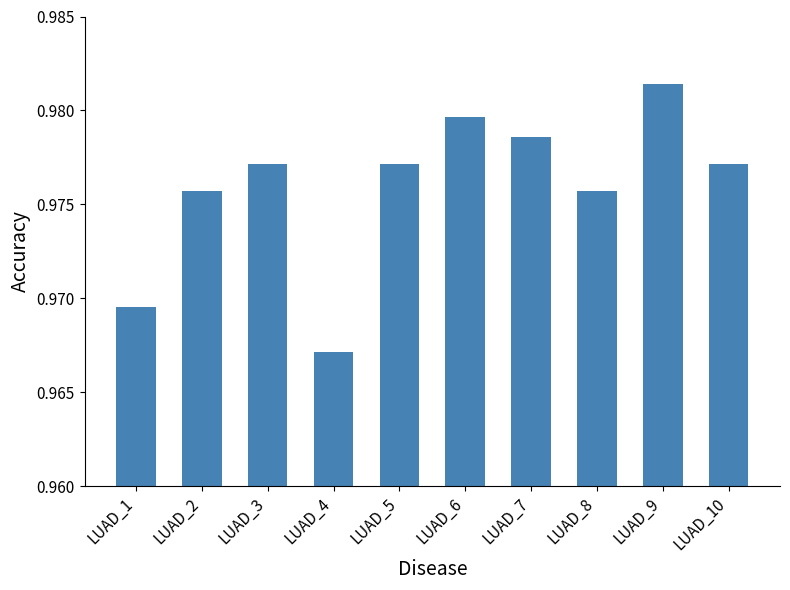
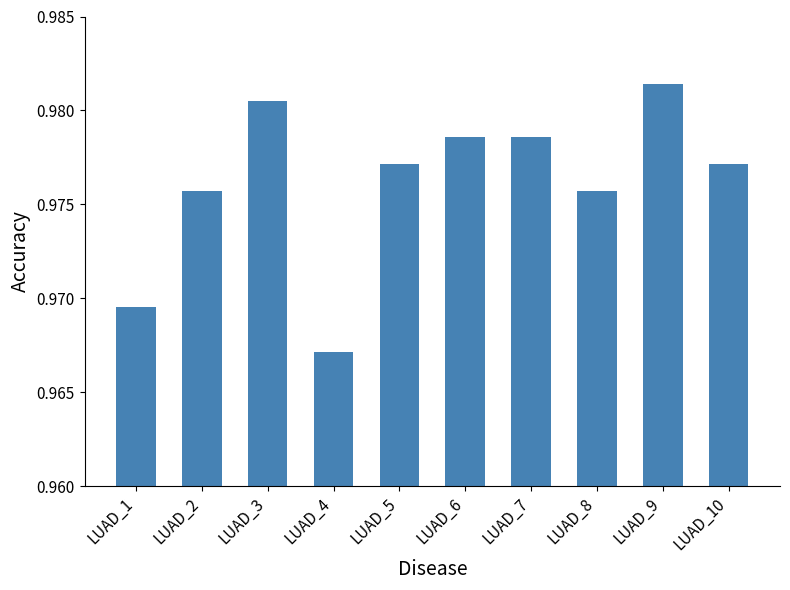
LUAD_3: 0.9771 -> 0.9805
LUAD_6: 0.9797 -> 0.9786
